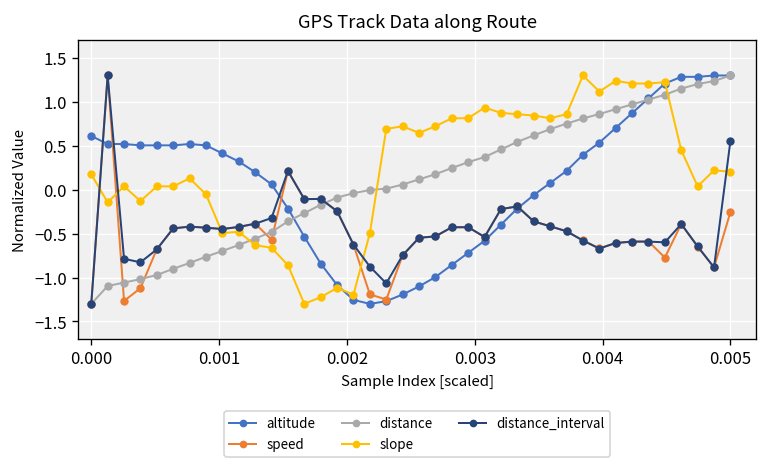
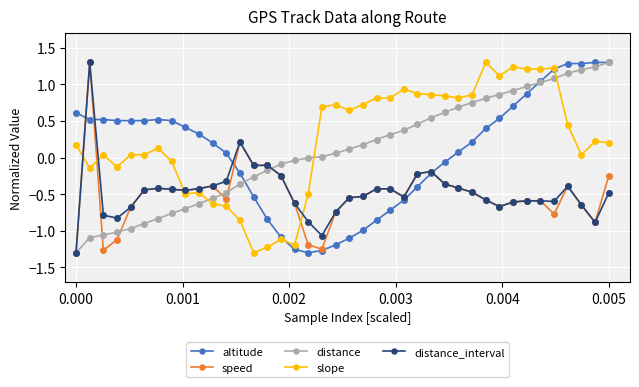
distance_interval, 0.005: 0.6 -> -0.5
